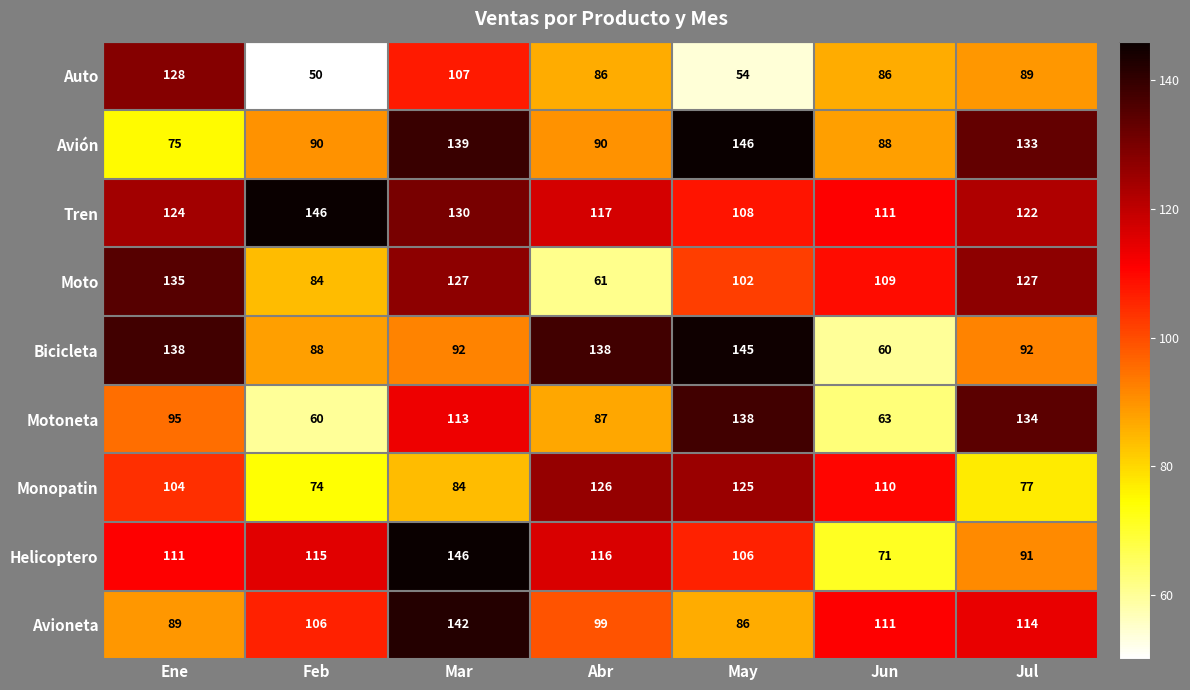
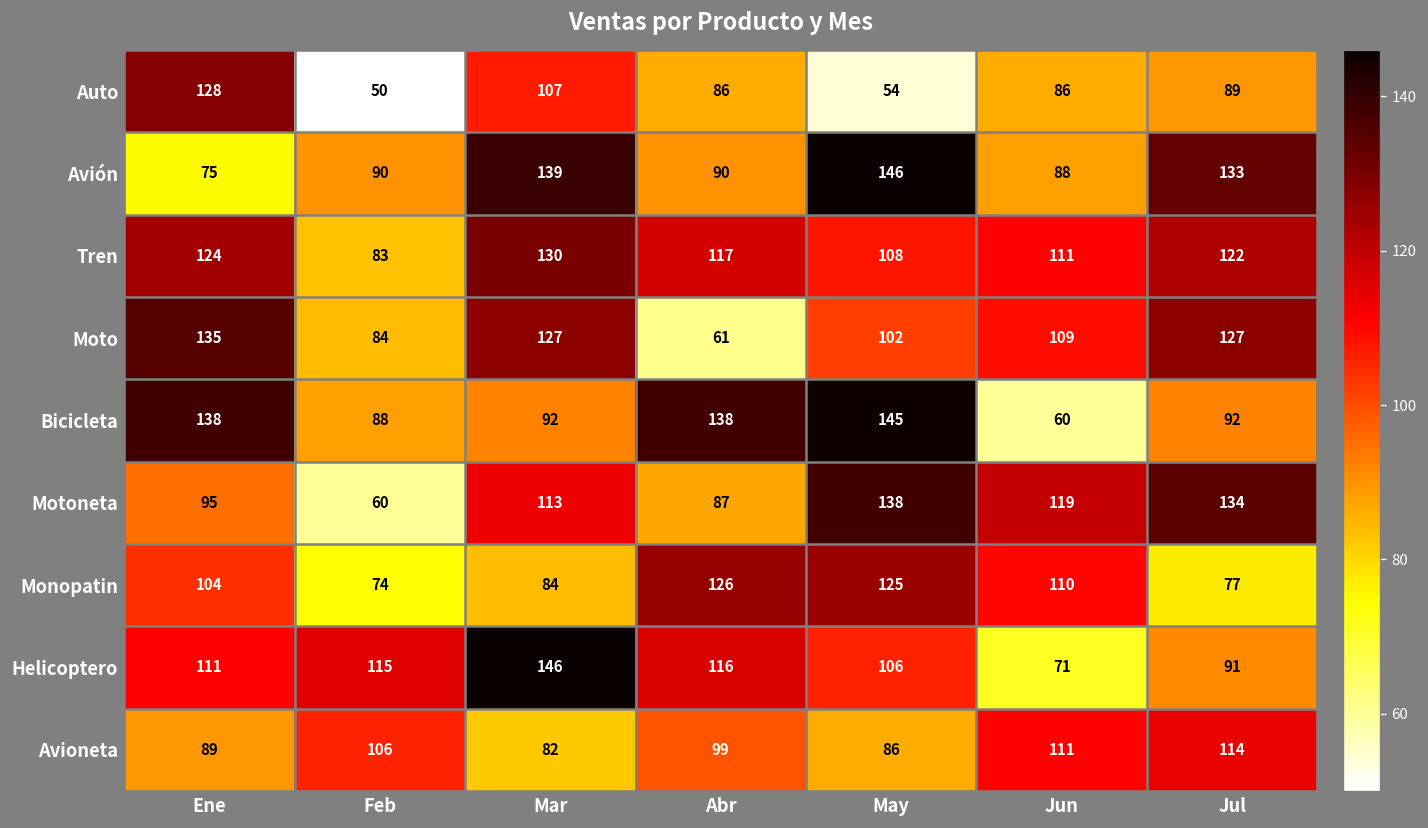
Tren, Feb: 146 -> 83
Motoneta, Jun: 63 -> 119
Avioneta, Mar: 142 -> 82
